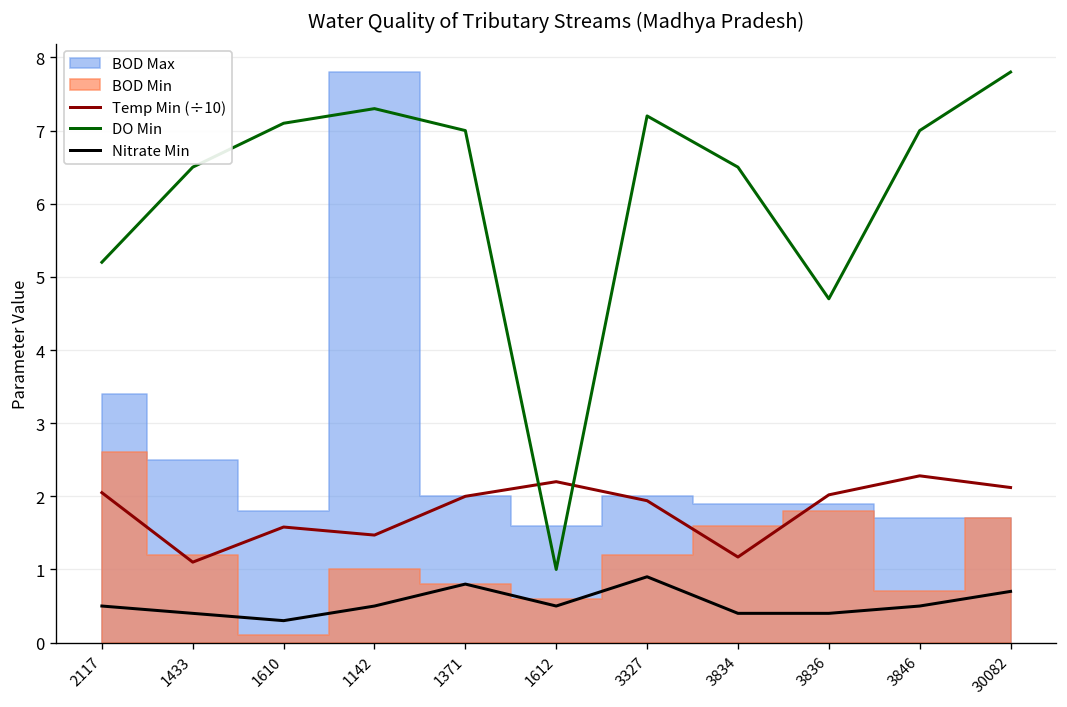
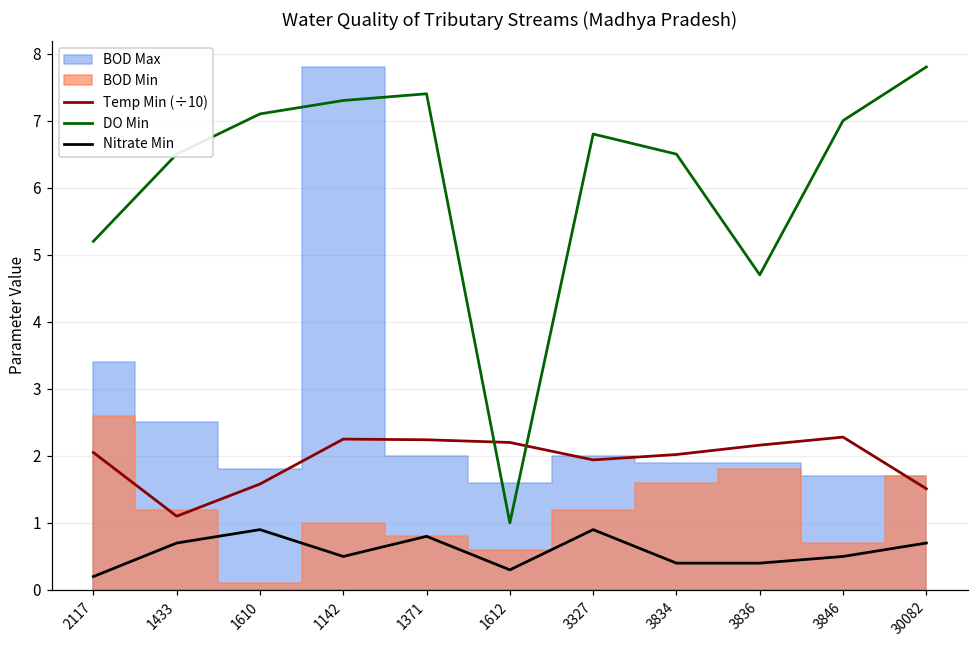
Nitrate Min, 2117: 0.5 -> 0.2
Nitrate Min, 1433: 0.4 -> 0.7
Nitrate Min, 1610: 0.3 -> 0.9
Temp Min (÷10), 1142: 1.5 -> 2.3
Temp Min (÷10), 1371: 2.0 -> 2.2
DO Min, 1371: 7.0 -> 7.4
Nitrate Min, 1612: 0.5 -> 0.3
DO Min, 3327: 7.2 -> 6.8
Temp Min (÷10), 3834: 1.2 -> 2.0
Temp Min (÷10), 3836: 2.0 -> 2.2
Temp Min (÷10), 30082: 2.1 -> 1.5
